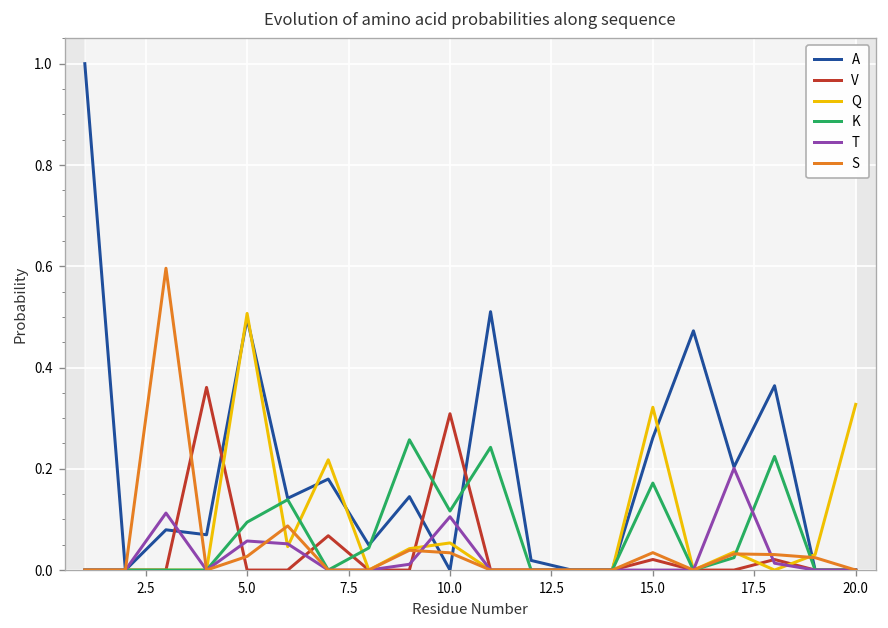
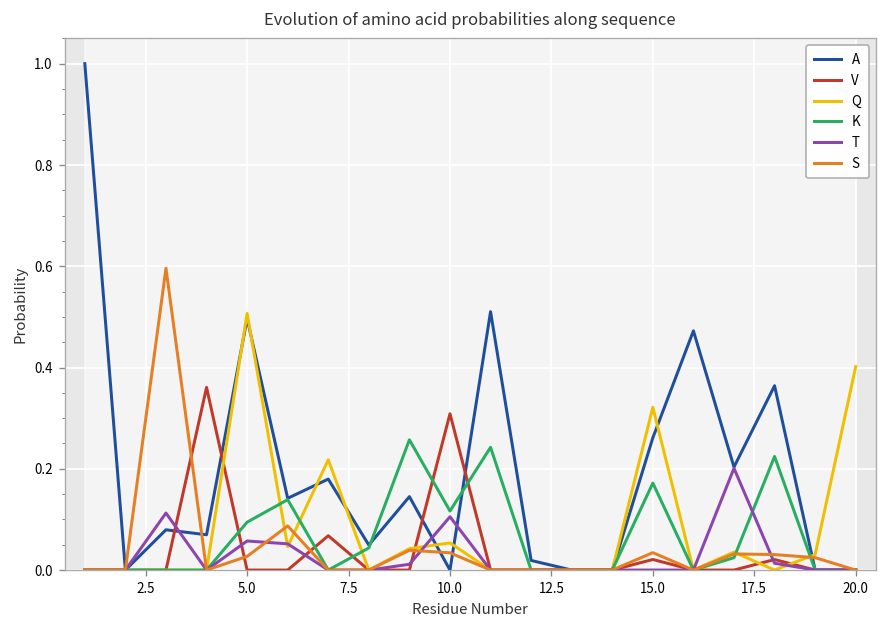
Q, 20.0: 0.33 -> 0.40
